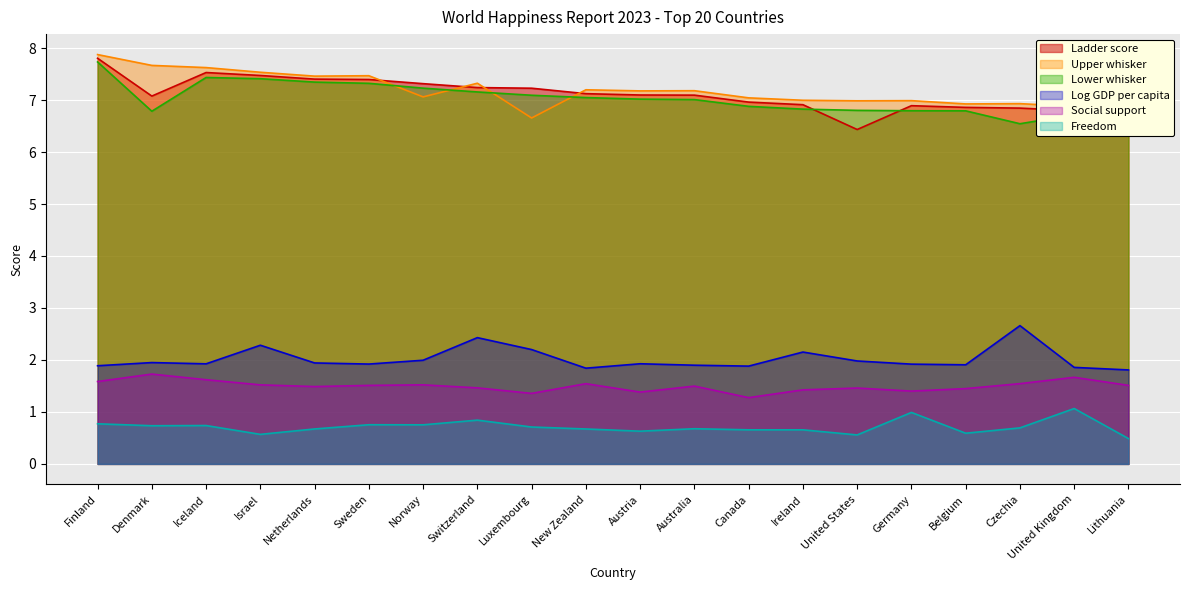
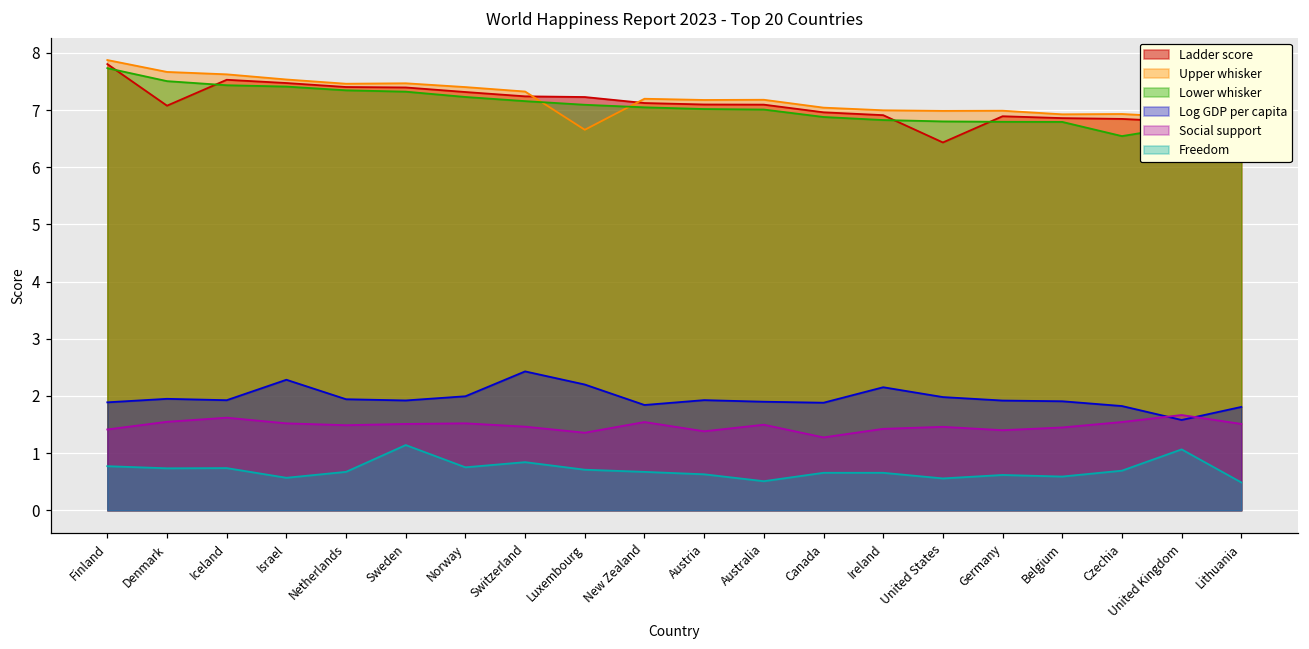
Social support, Finland: 1.6 -> 1.4
Lower whisker, Denmark: 6.8 -> 7.5
Social support, Denmark: 1.7 -> 1.5
Freedom, Sweden: 0.8 -> 1.1
Upper whisker, Norway: 7.1 -> 7.4
Freedom, Australia: 0.7 -> 0.5
Freedom, Germany: 1.0 -> 0.6
Log GDP per capita, Czechia: 2.7 -> 1.8
Log GDP per capita, United Kingdom: 1.9 -> 1.6
